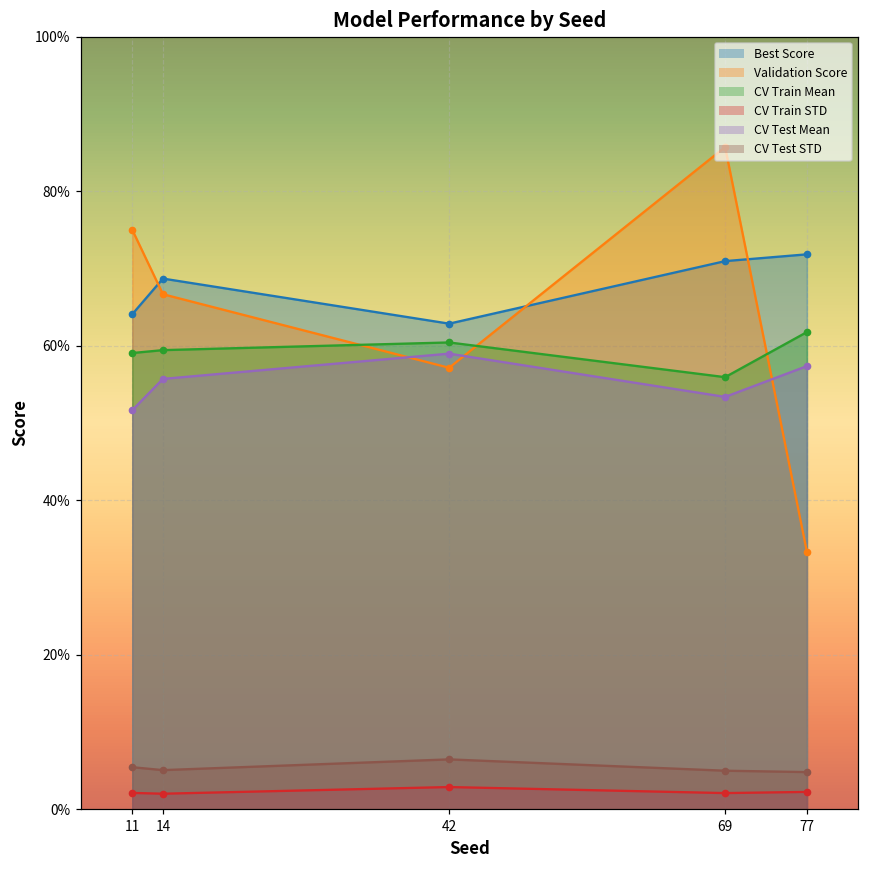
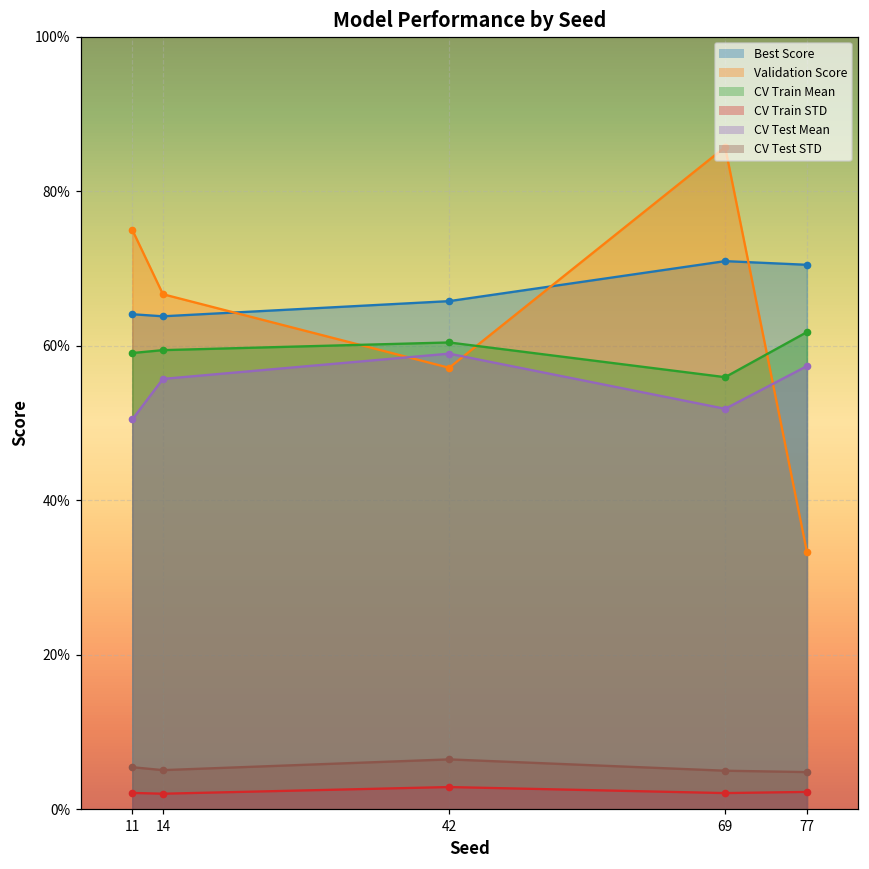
CV Test Mean, 11: 52% -> 50%
Best Score, 14: 69% -> 64%
Best Score, 42: 63% -> 66%
CV Test Mean, 69: 53% -> 52%
Best Score, 77: 72% -> 70%
